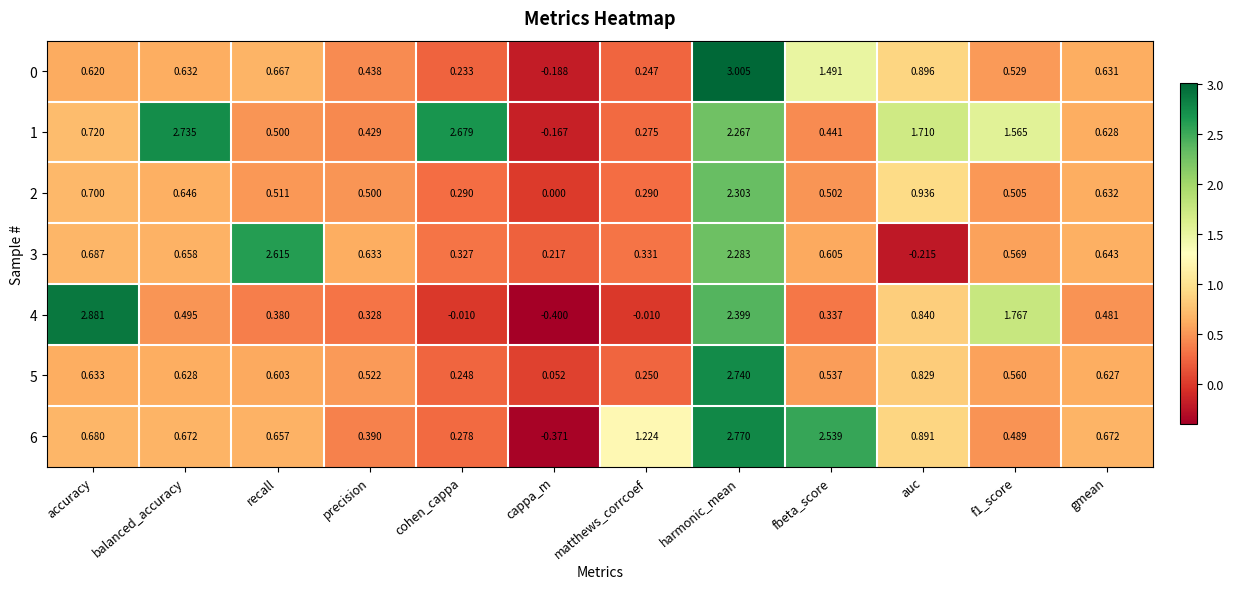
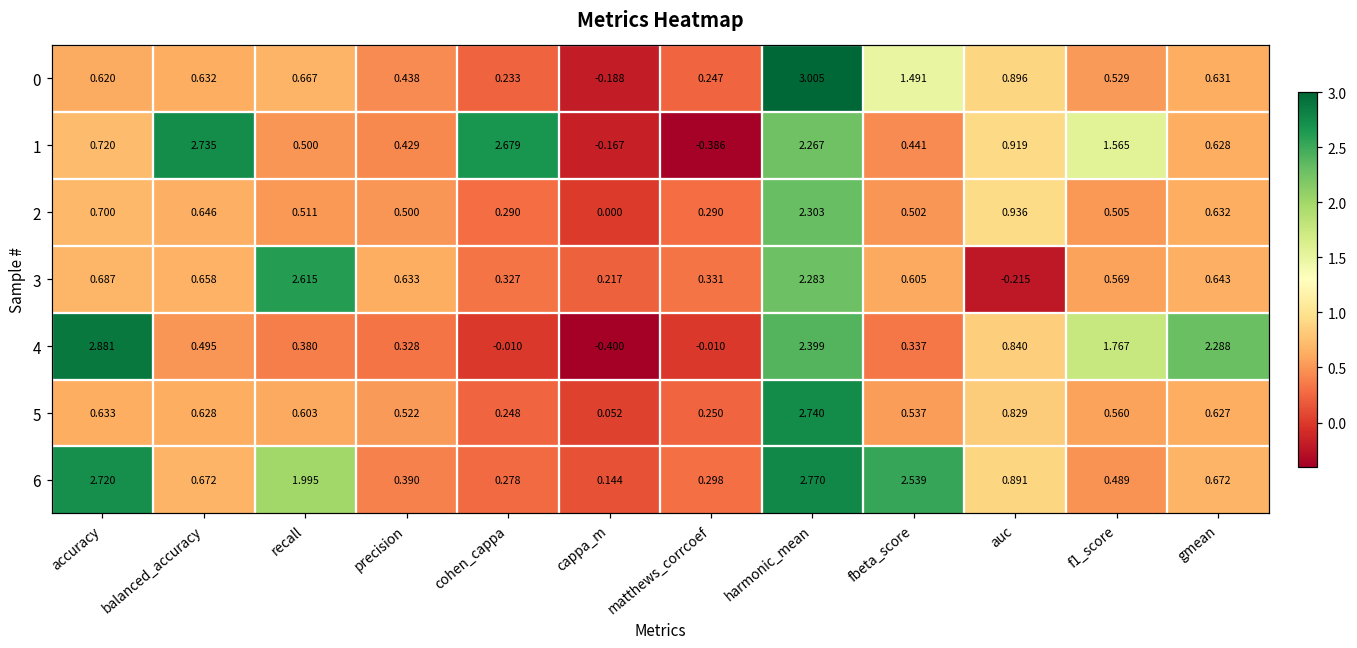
1, matthews_corrcoef: 0.275 -> -0.386
1, auc: 1.710 -> 0.919
4, gmean: 0.481 -> 2.288
6, accuracy: 0.680 -> 2.720
6, recall: 0.657 -> 1.995
6, cappa_m: -0.371 -> 0.144
6, matthews_corrcoef: 1.224 -> 0.298
